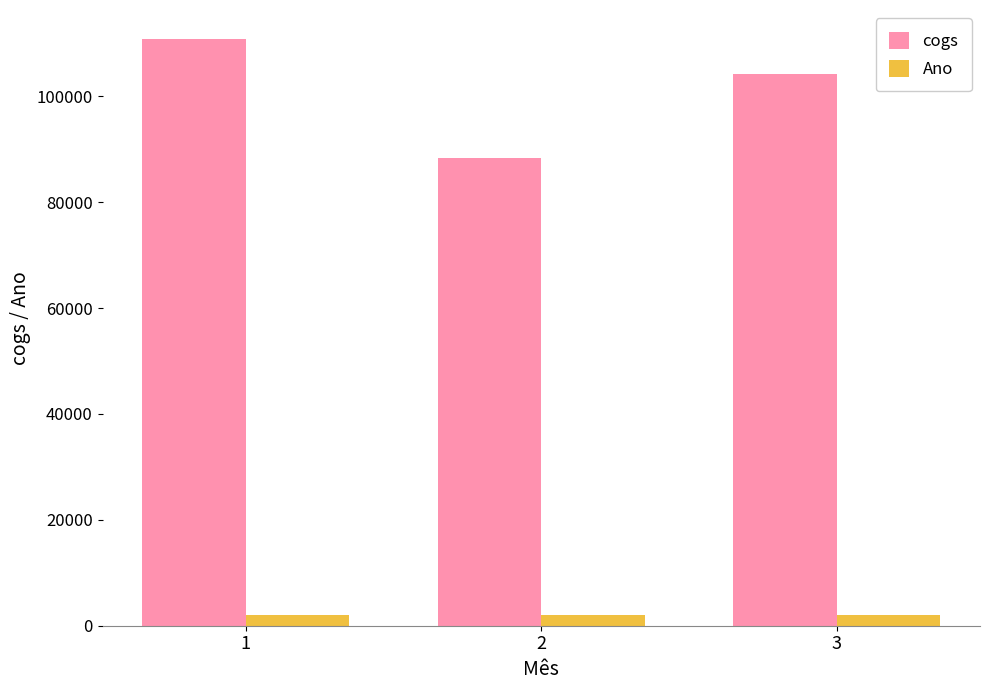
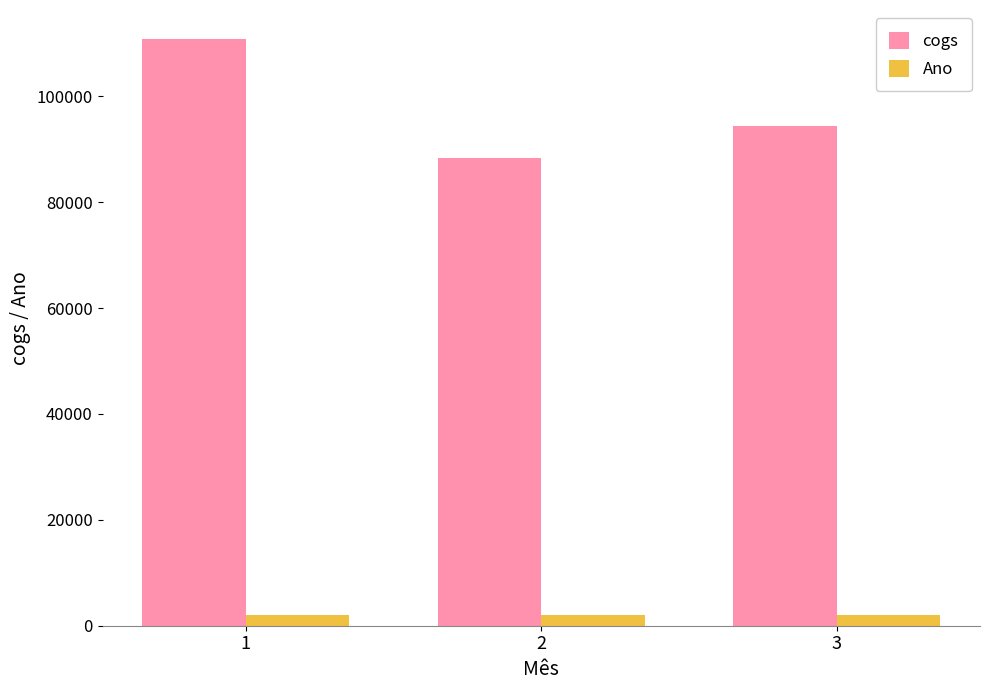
cogs, 3: 104000 -> 94000
